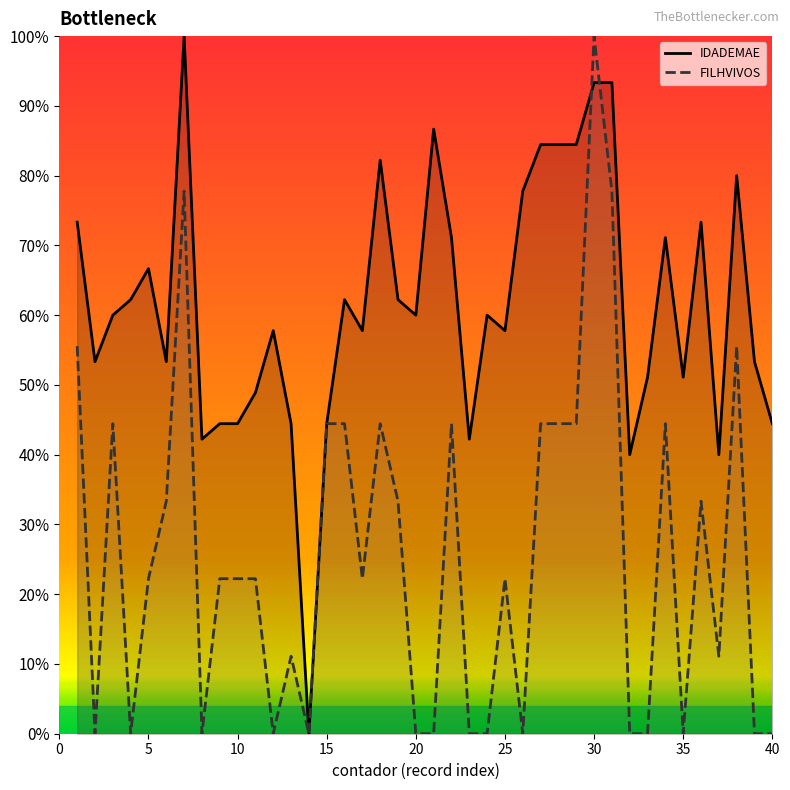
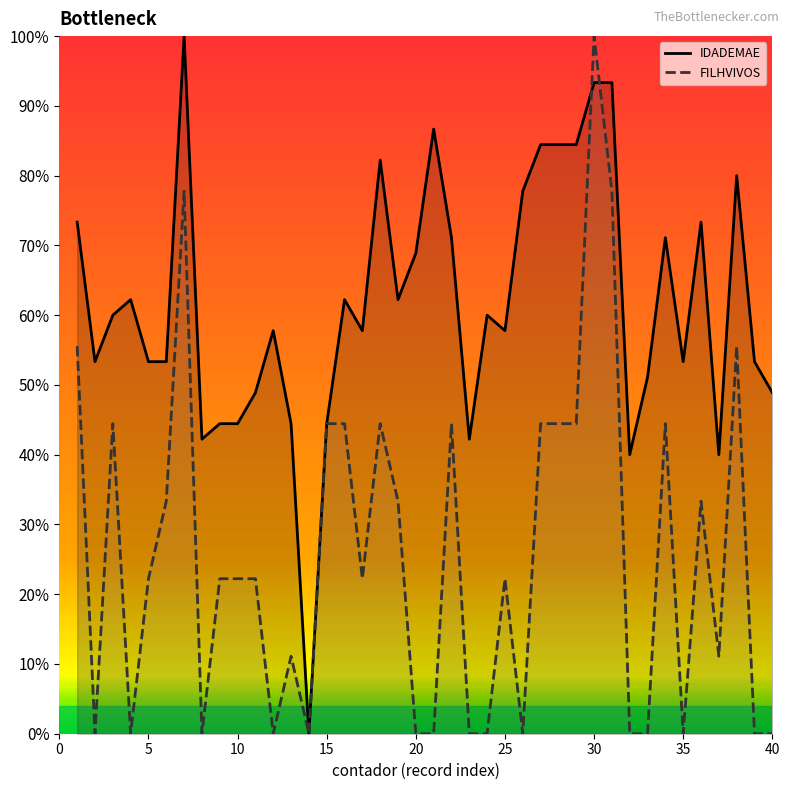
IDADEMAE, 5: 67% -> 53%
IDADEMAE, 20: 60% -> 69%
IDADEMAE, 35: 51% -> 53%
IDADEMAE, 40: 44% -> 49%
